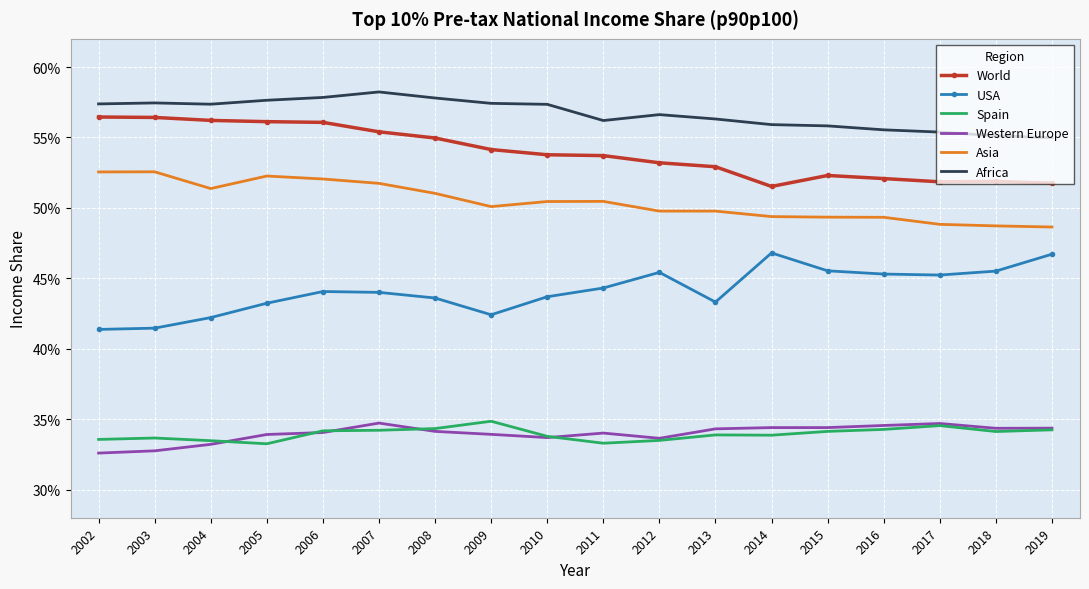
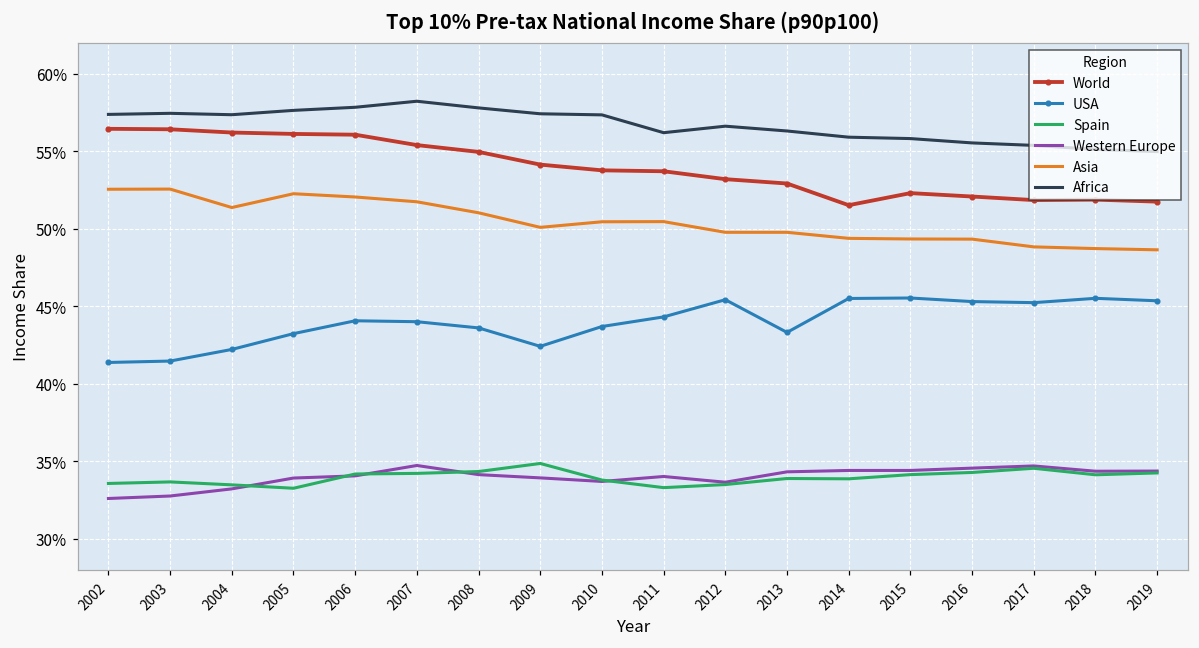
USA, 2014: 46.8% -> 45.5%
USA, 2019: 46.7% -> 45.4%
